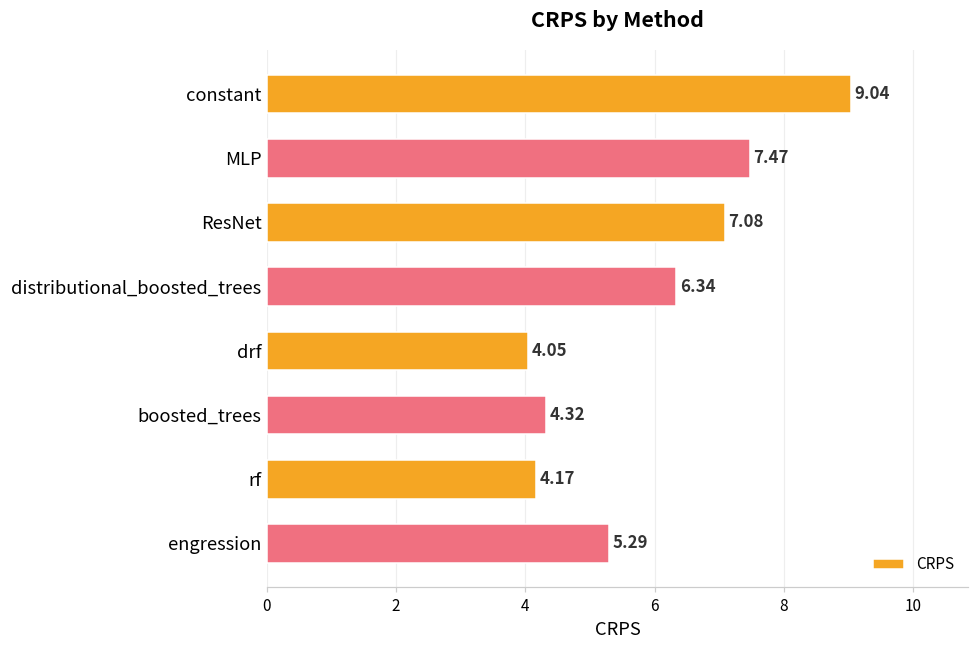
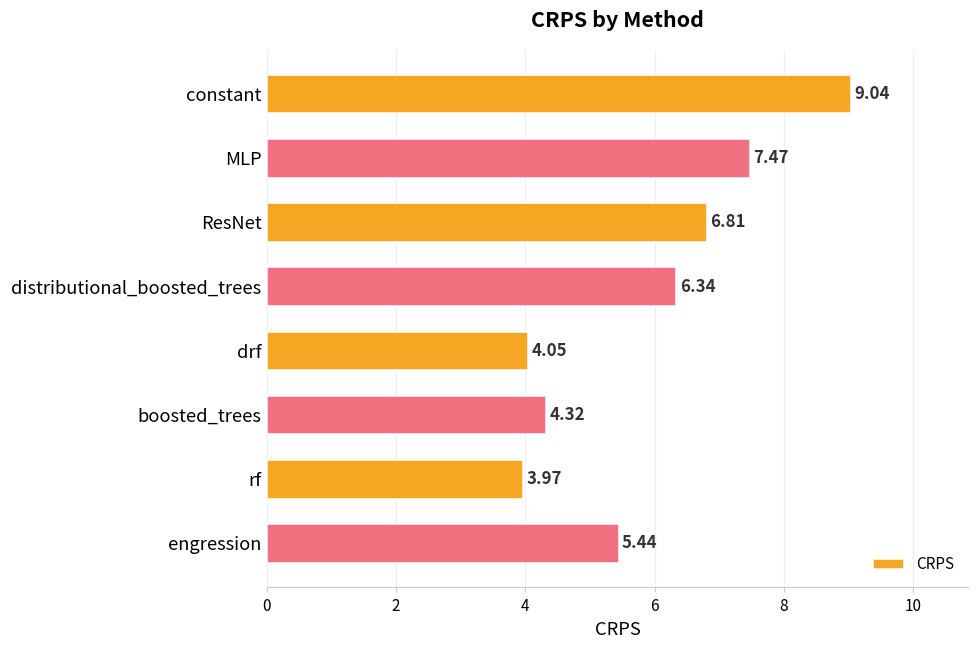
ResNet: 7.08 -> 6.81
rf: 4.17 -> 3.97
engression: 5.29 -> 5.44
